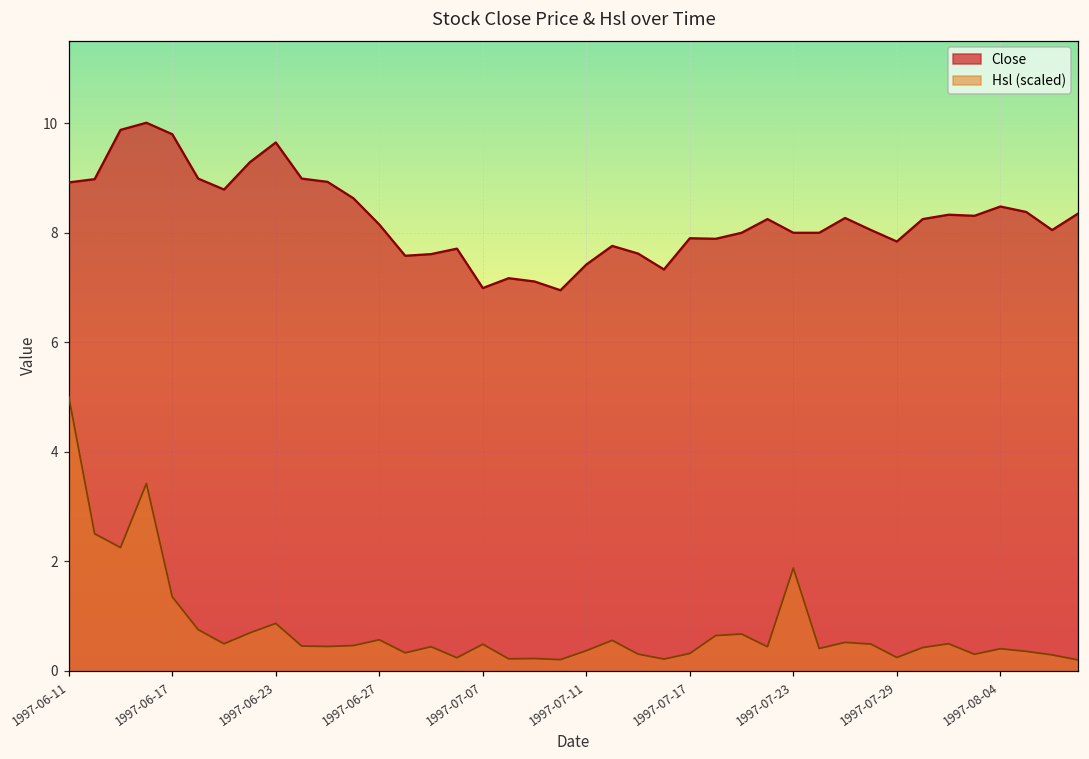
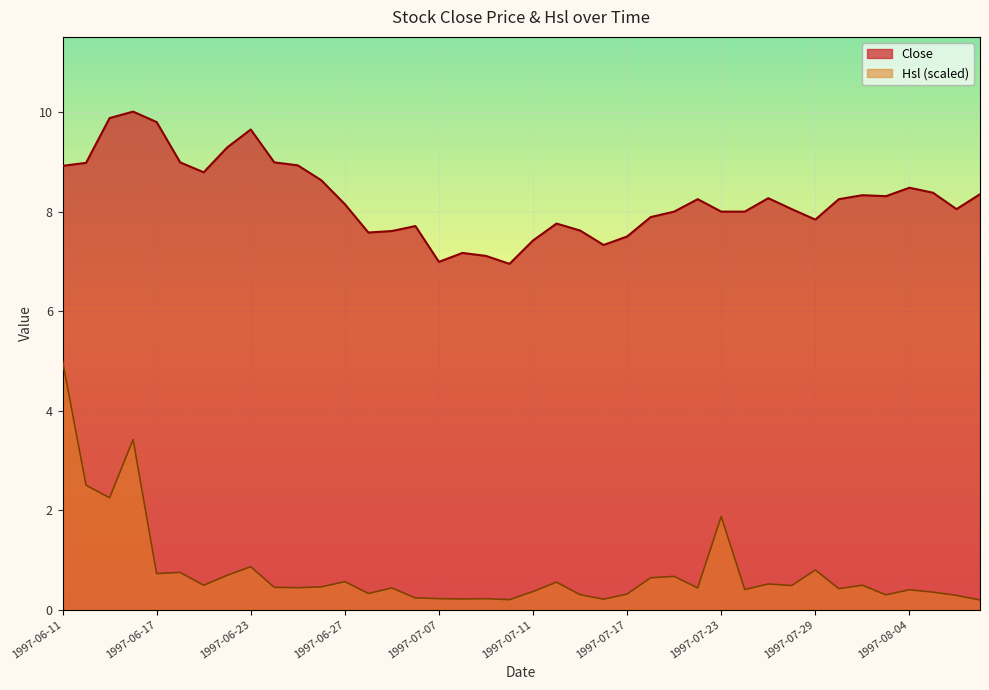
Hsl (scaled), 1997-06-17: 1.3 -> 0.7
Hsl (scaled), 1997-07-07: 0.5 -> 0.2
Close, 1997-07-17: 7.9 -> 7.5
Hsl (scaled), 1997-07-29: 0.2 -> 0.8
